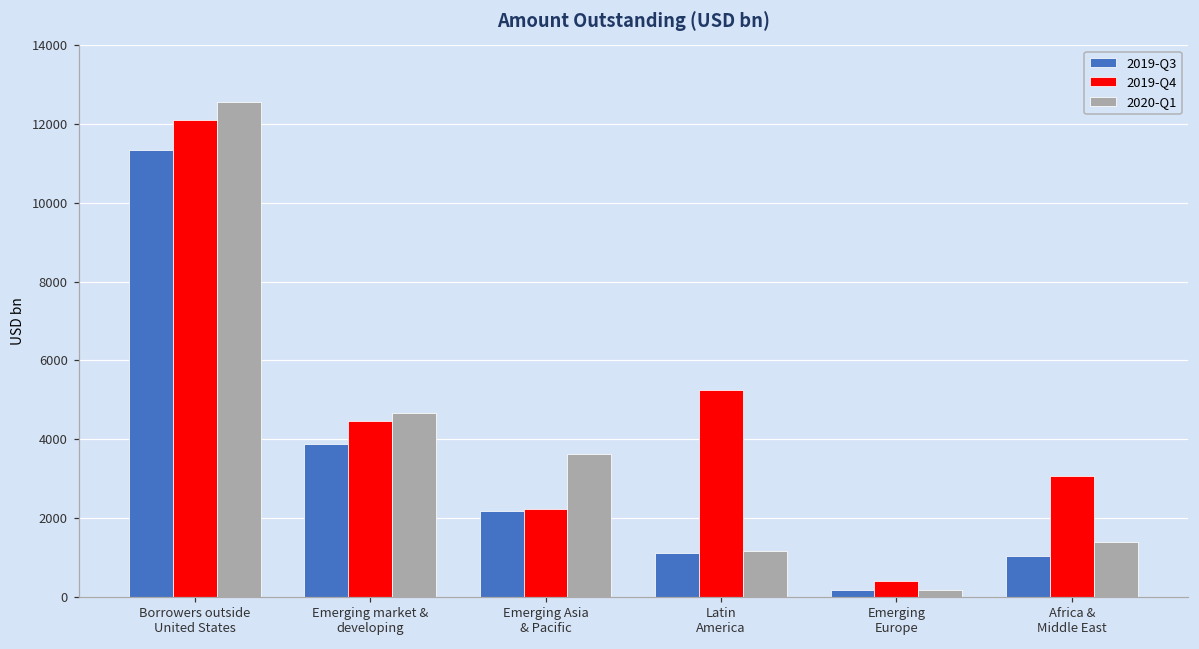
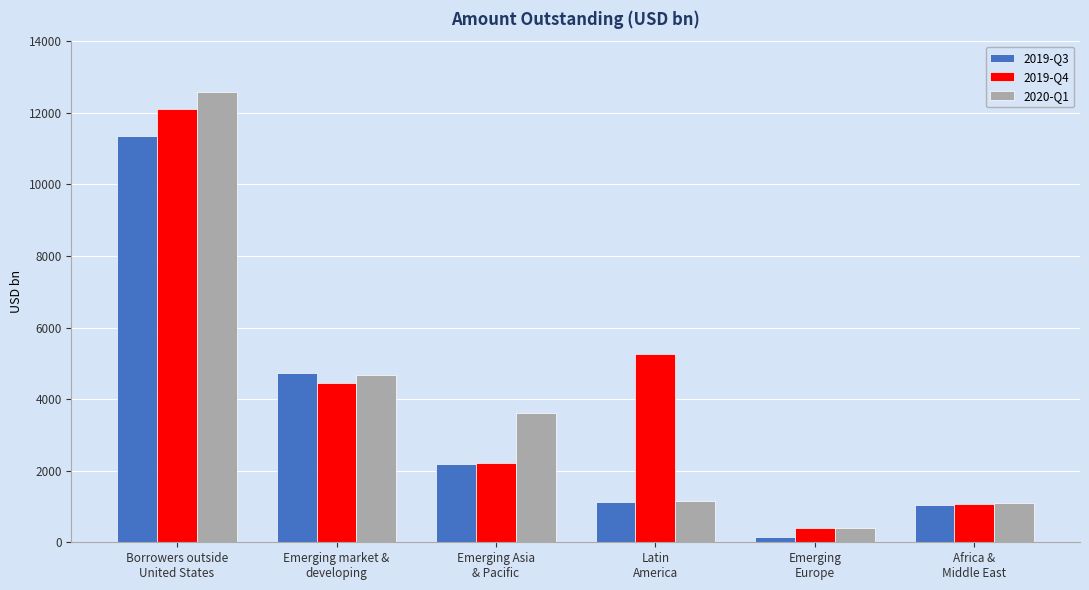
2019-Q3, Emerging market & developing: 3900 -> 4700
2020-Q1, Emerging Europe: 200 -> 400
2019-Q4, Africa & Middle East: 3100 -> 1100
2020-Q1, Africa & Middle East: 1400 -> 1100
